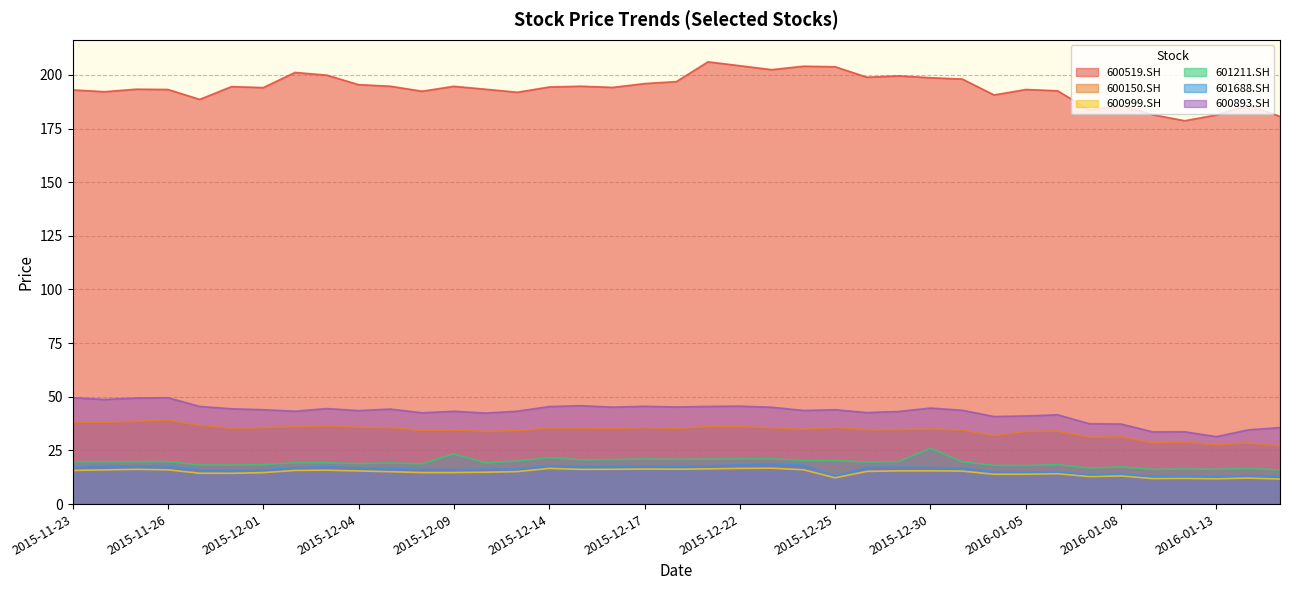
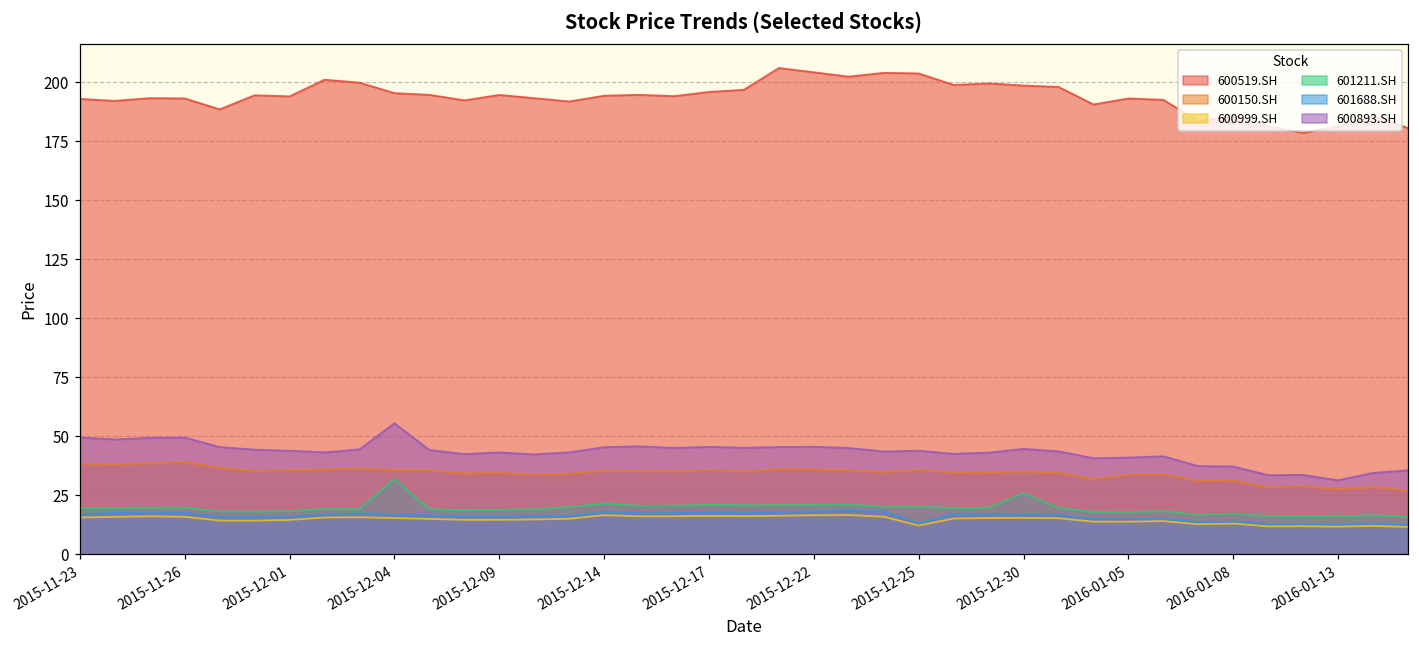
601211.SH, 2015-12-04: 19 -> 32
600893.SH, 2015-12-04: 44 -> 56
601211.SH, 2015-12-09: 23 -> 19
